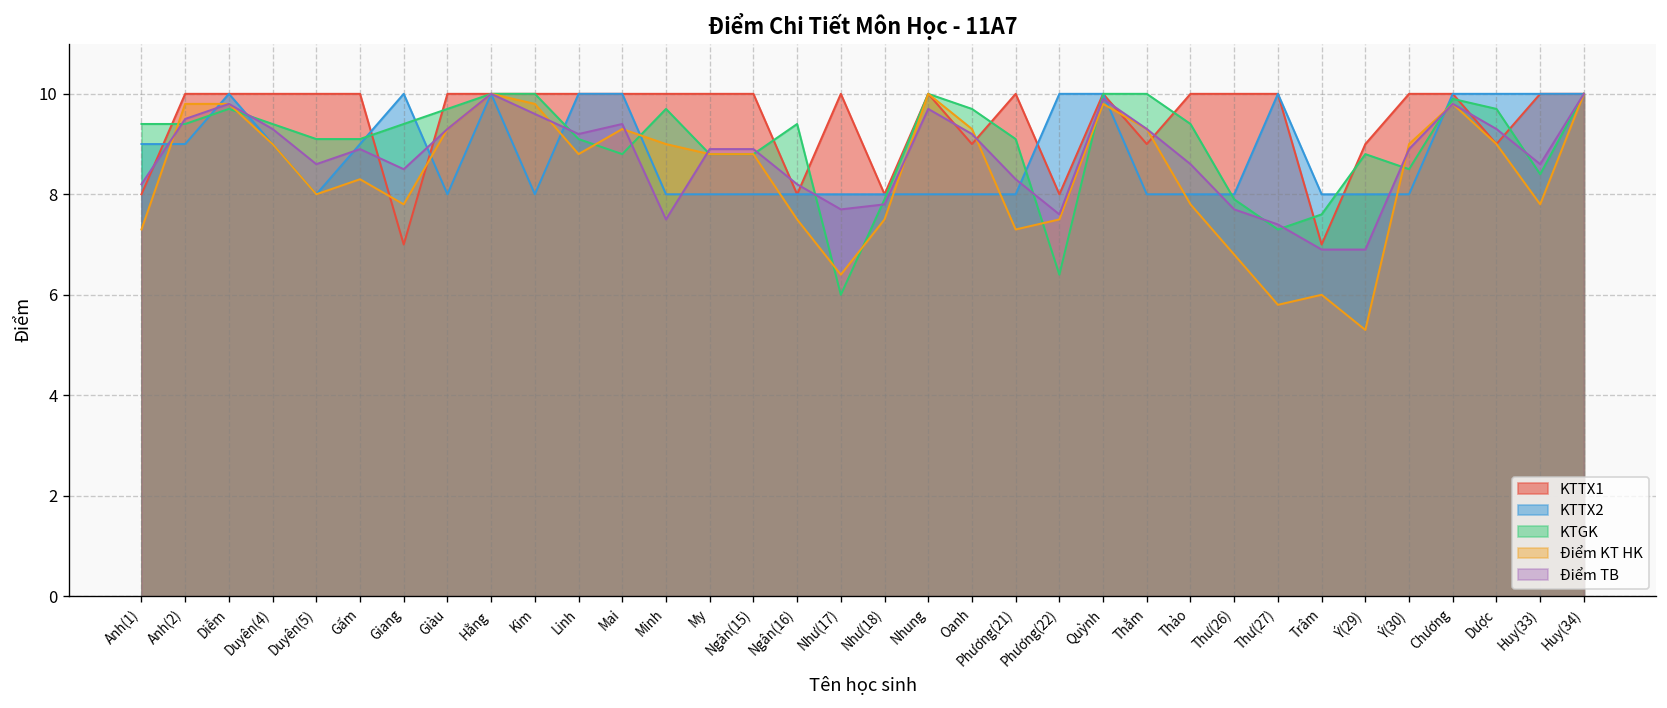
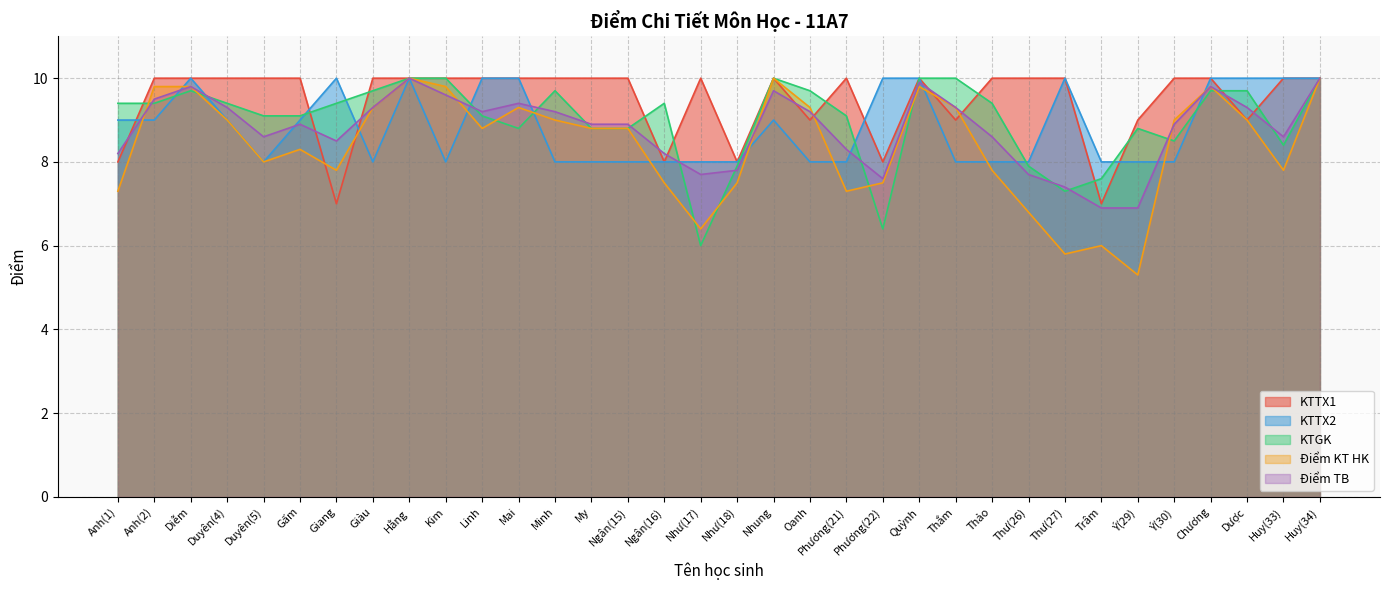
Điểm TB, Minh: 7.5 -> 9.2
KTTX2, Nhung: 8 -> 9
KTGK, Chương: 9.9 -> 9.7
